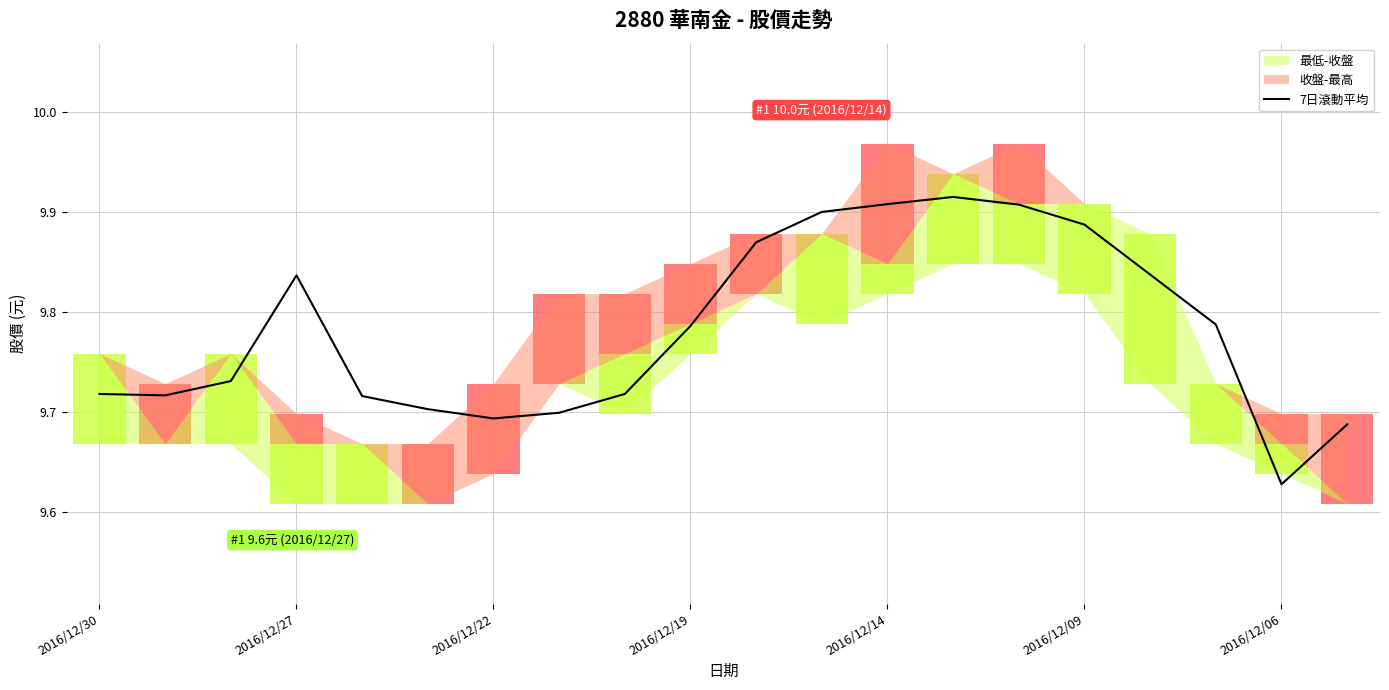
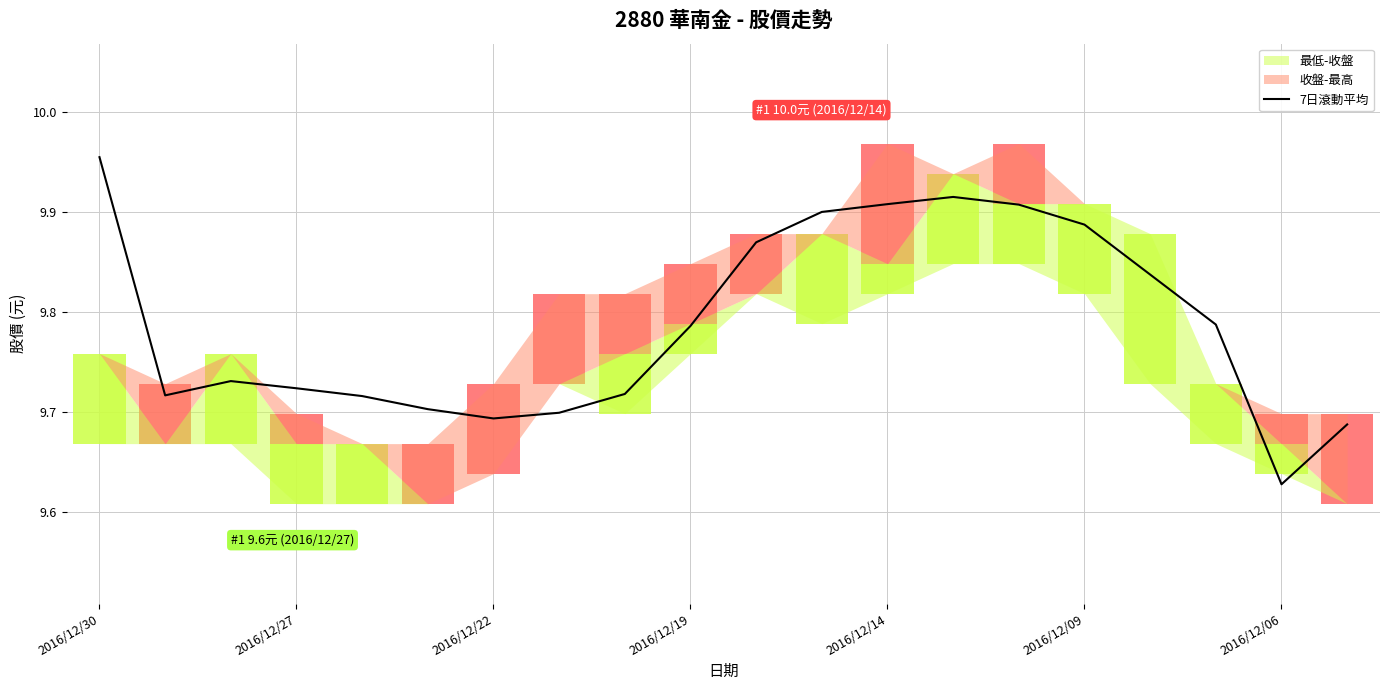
7日滾動平均, 2016/12/30: 9.72 -> 9.96
7日滾動平均, 2016/12/27: 9.84 -> 9.72
